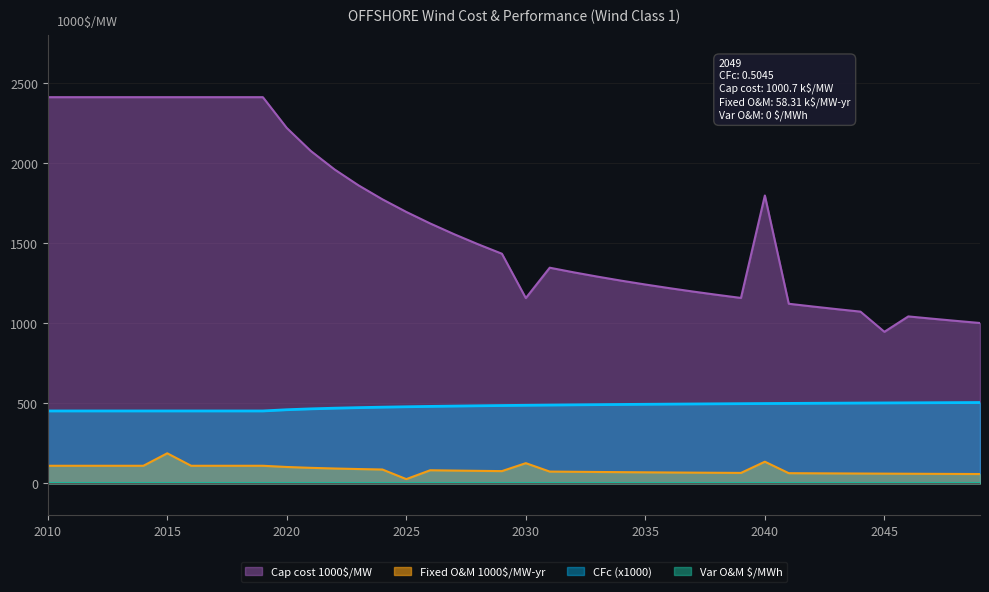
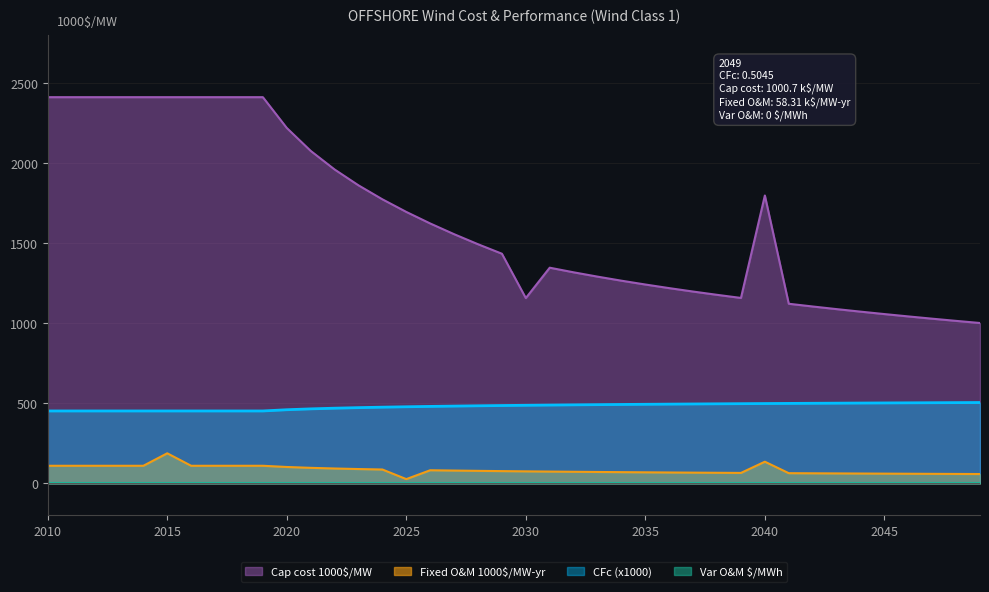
Fixed O&M 1000$/MW-yr, 2030: 130 -> 80
Cap cost 1000$/MW, 2045: 950 -> 1060
